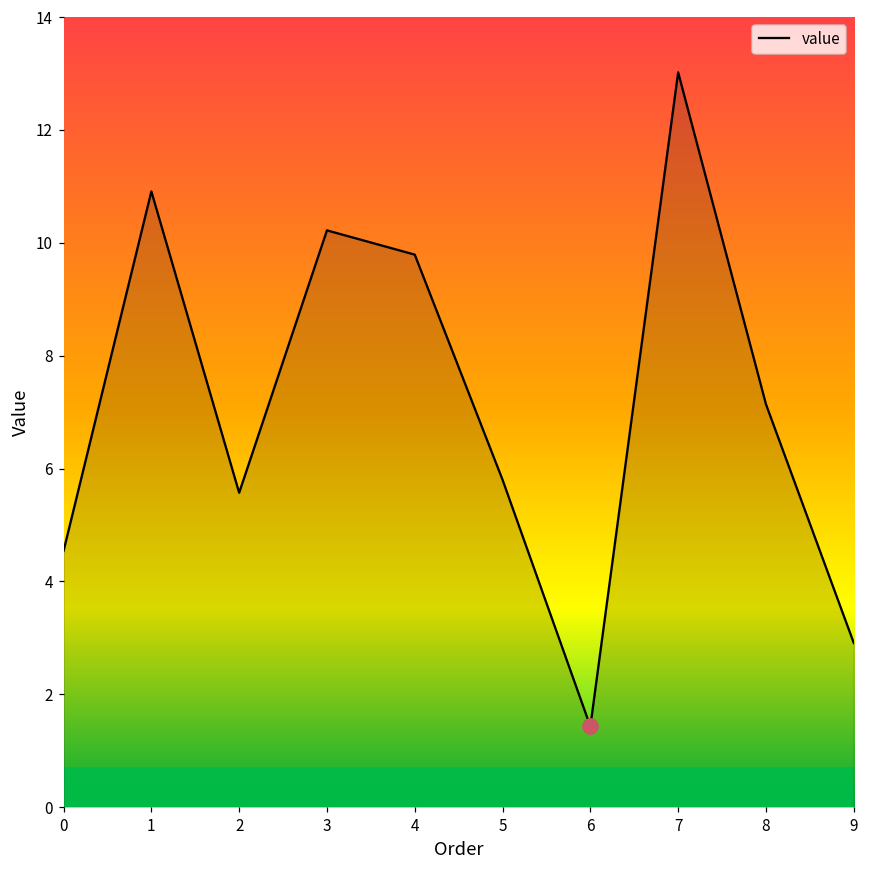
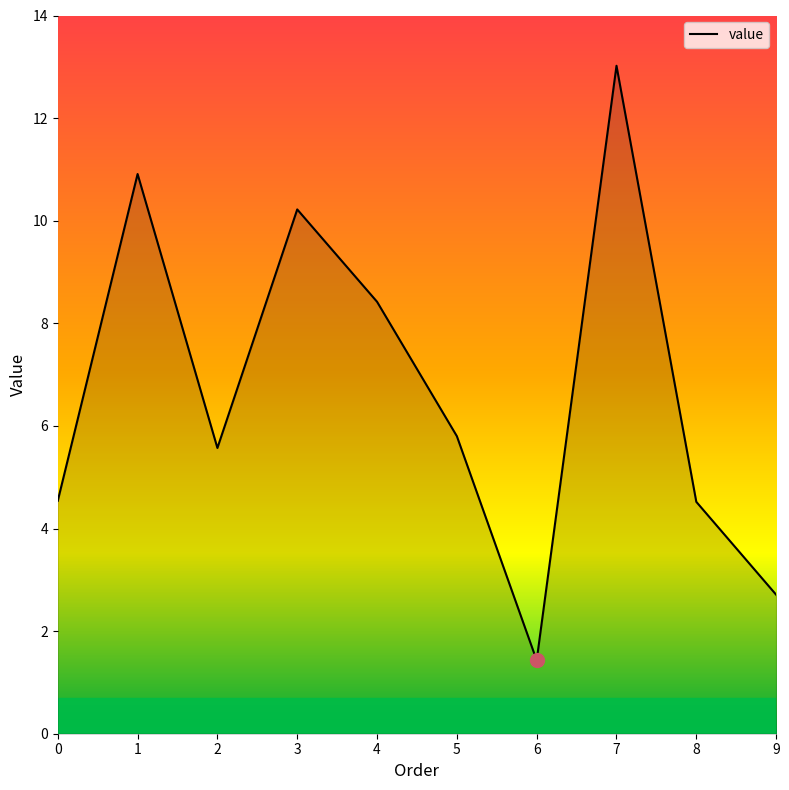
value, 4: 9.8 -> 8.4
value, 8: 7.1 -> 4.5
value, 9: 2.9 -> 2.7
